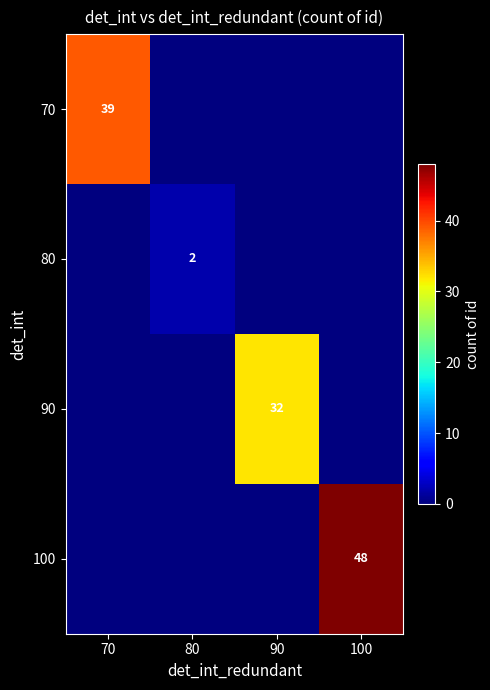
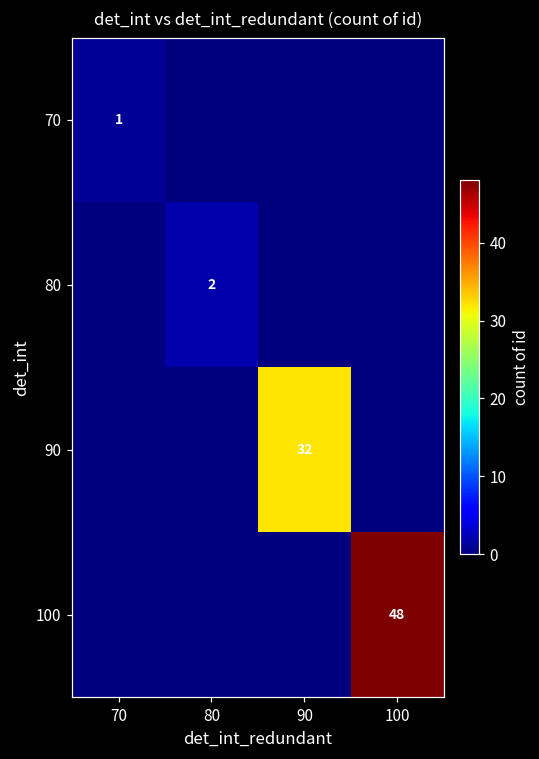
70, 70: 39 -> 1
